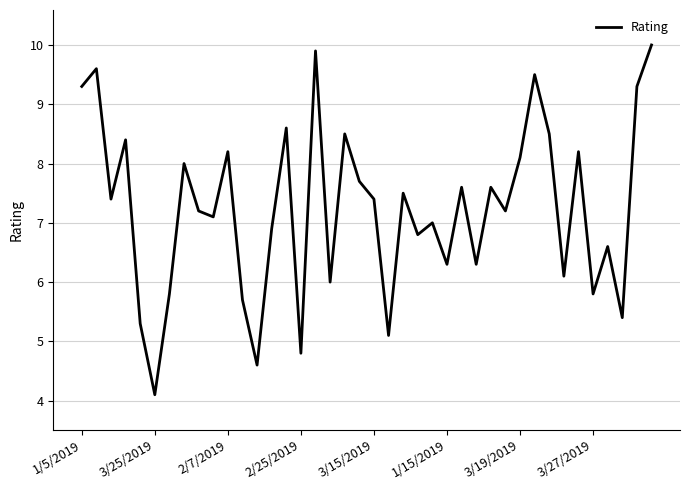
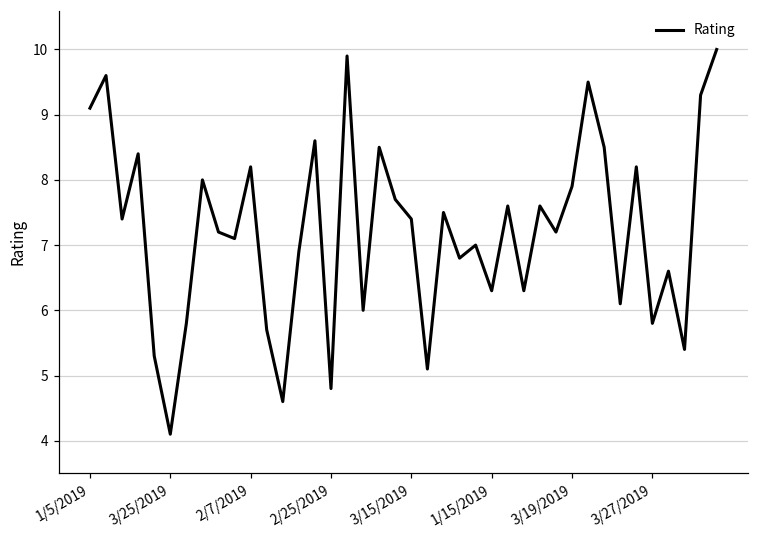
1/5/2019: 9.3 -> 9.1
3/19/2019: 8.1 -> 7.9
